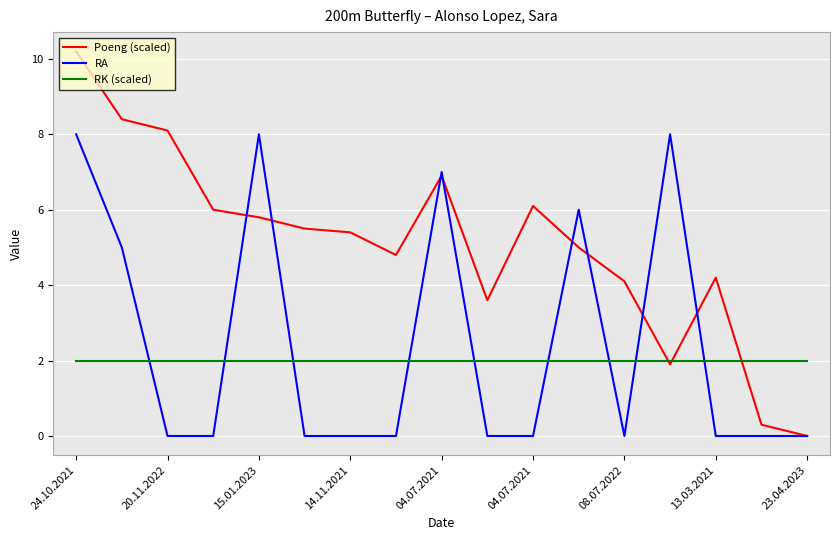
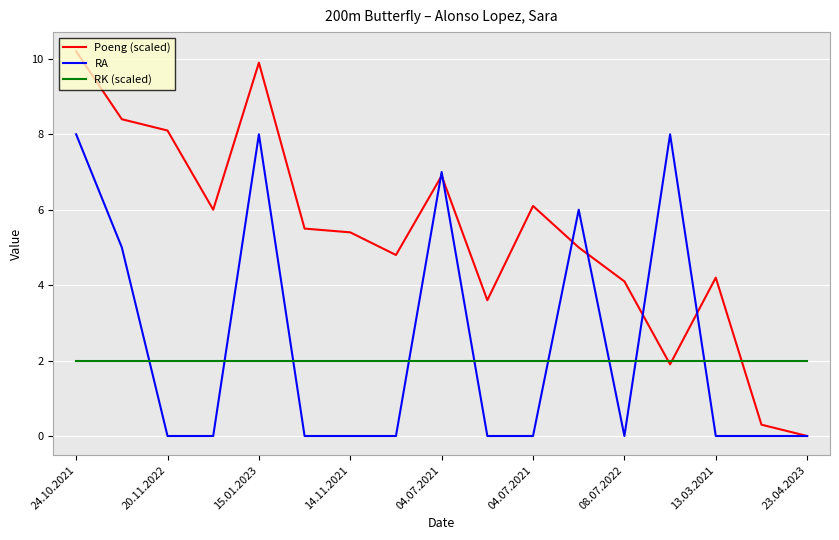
Poeng (scaled), 15.01.2023: 5.8 -> 9.9
